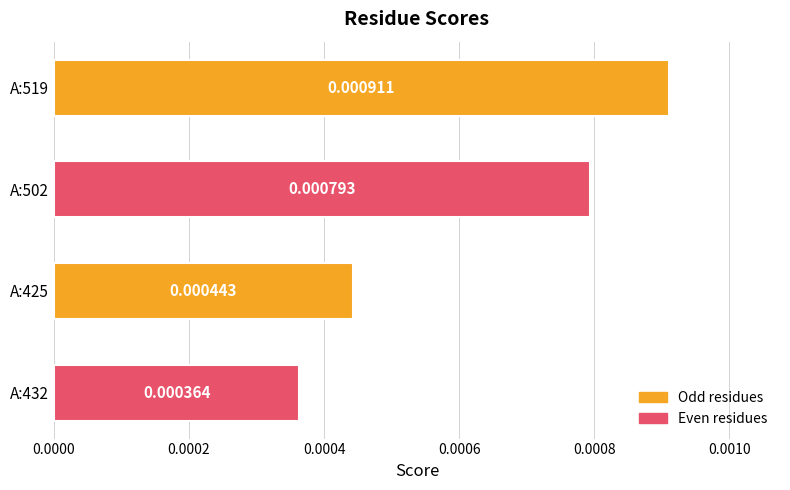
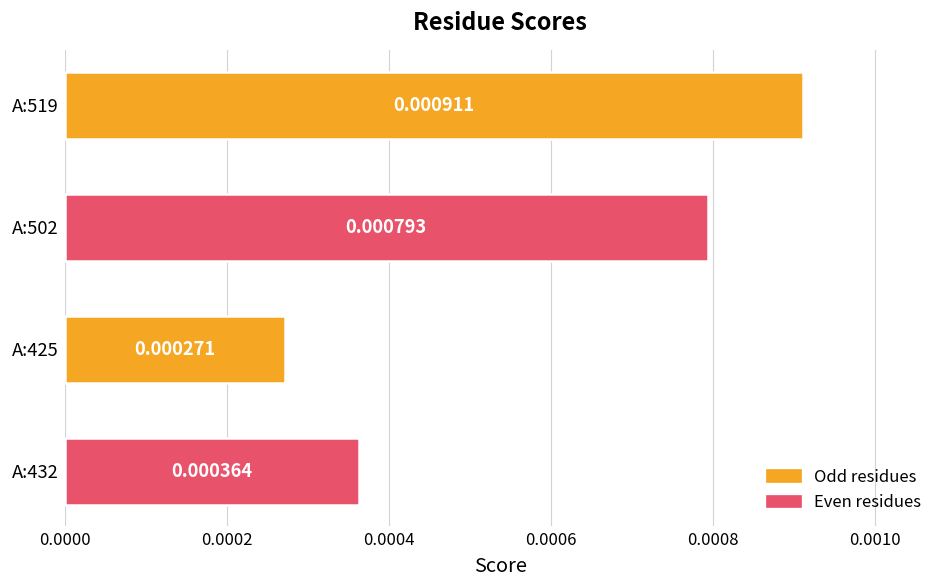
A:425: 0.000443 -> 0.000271
